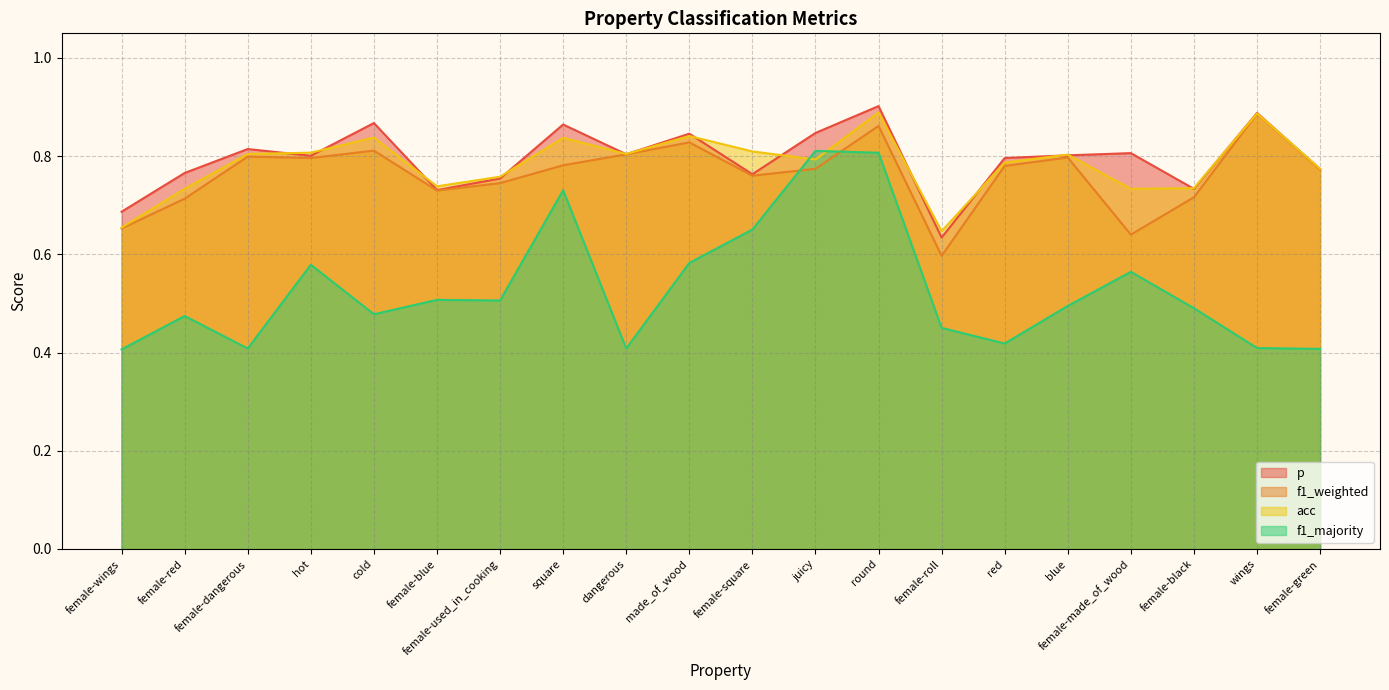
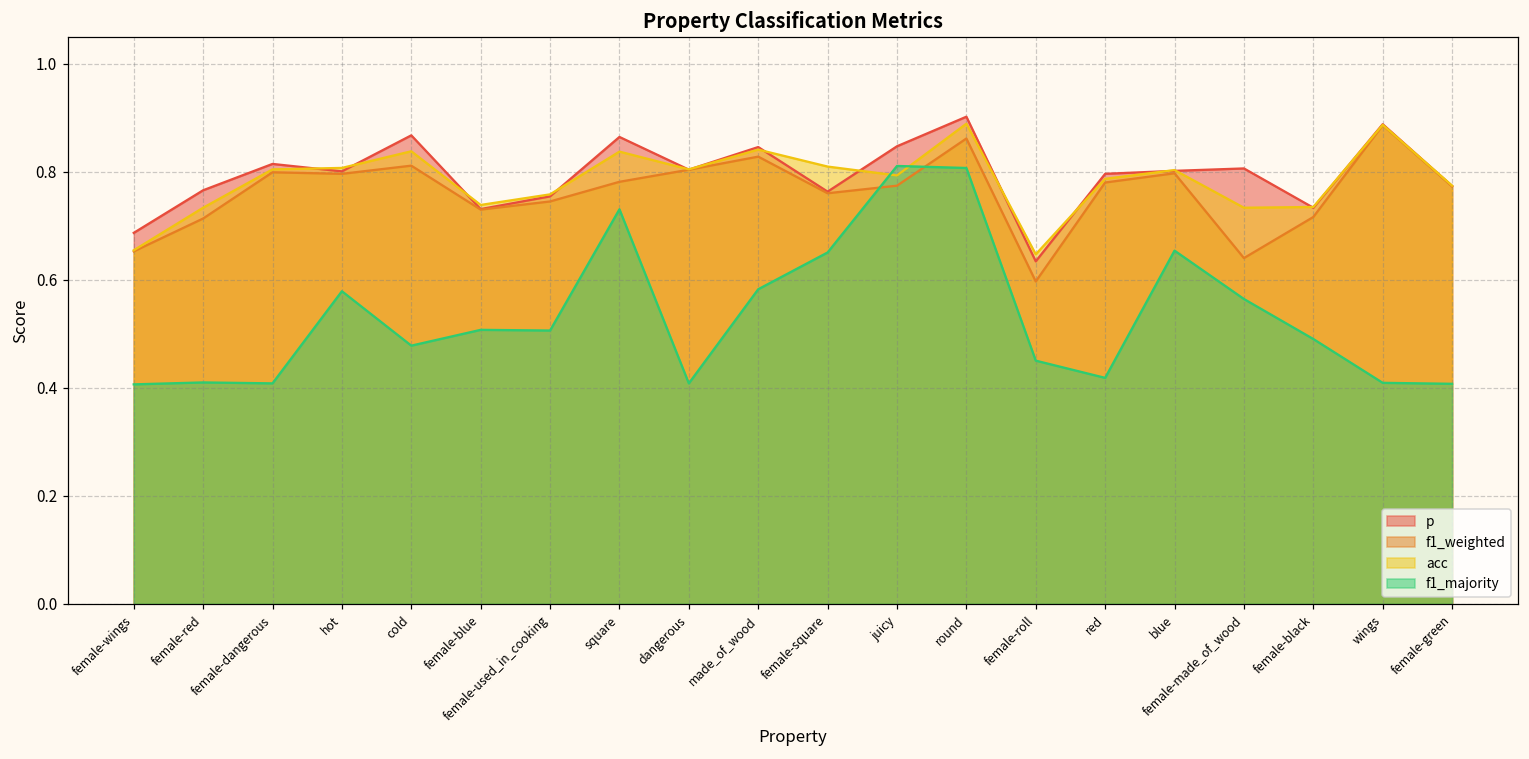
f1_majority, female-red: 0.47 -> 0.41
f1_majority, blue: 0.49 -> 0.65
